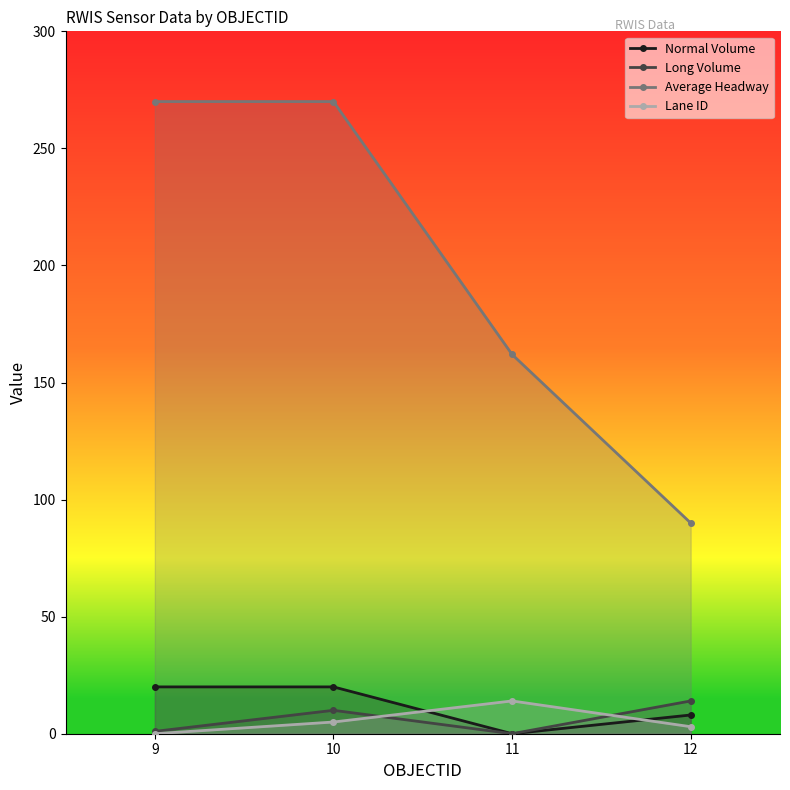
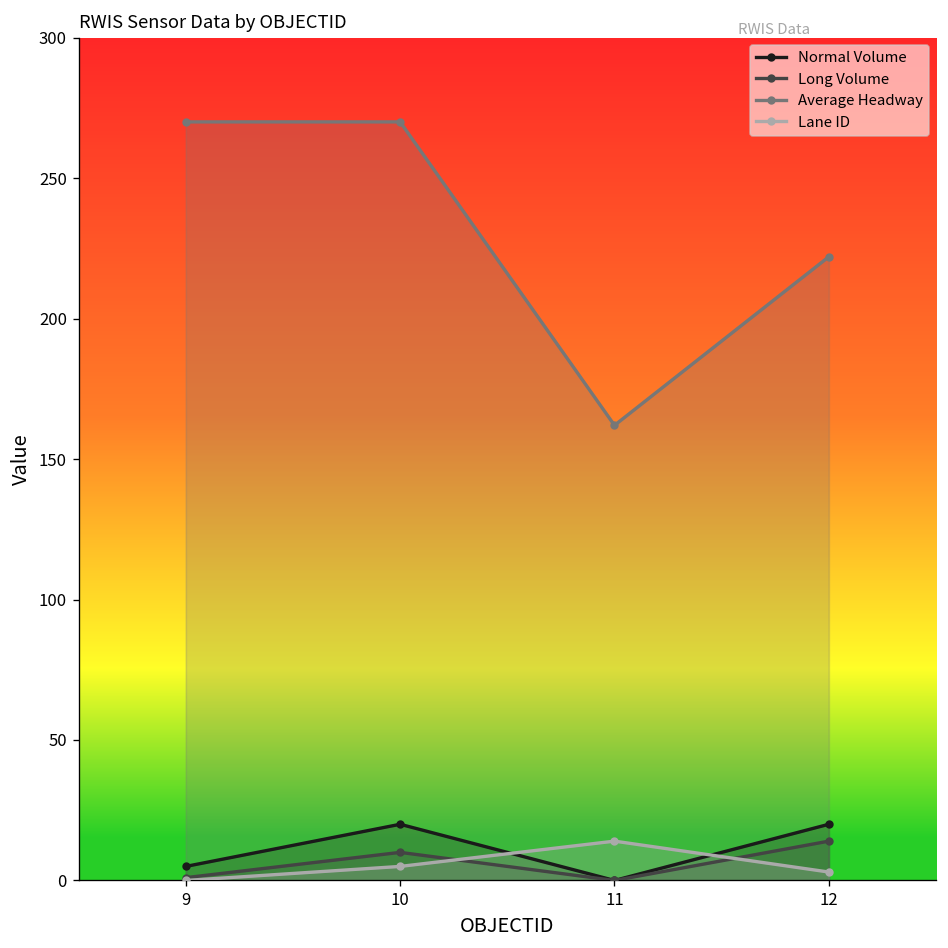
Normal Volume, 9: 20 -> 5
Normal Volume, 12: 8 -> 20
Average Headway, 12: 90 -> 222
